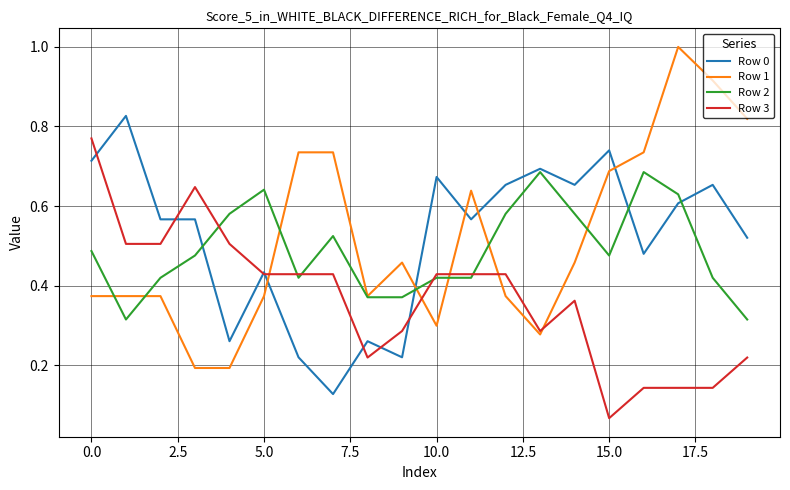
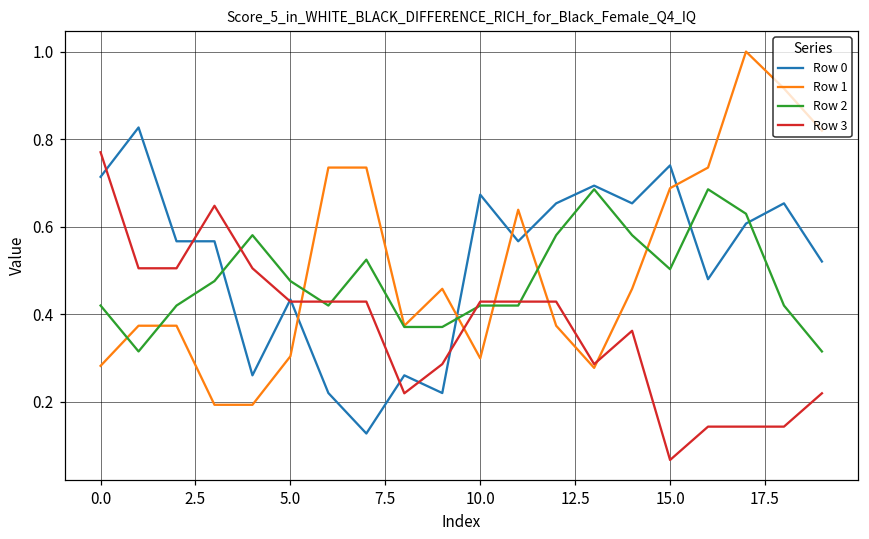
Row 1, 0.0: 0.37 -> 0.28
Row 2, 0.0: 0.49 -> 0.42
Row 1, 5.0: 0.37 -> 0.30
Row 2, 5.0: 0.64 -> 0.48
Row 2, 15.0: 0.48 -> 0.50
